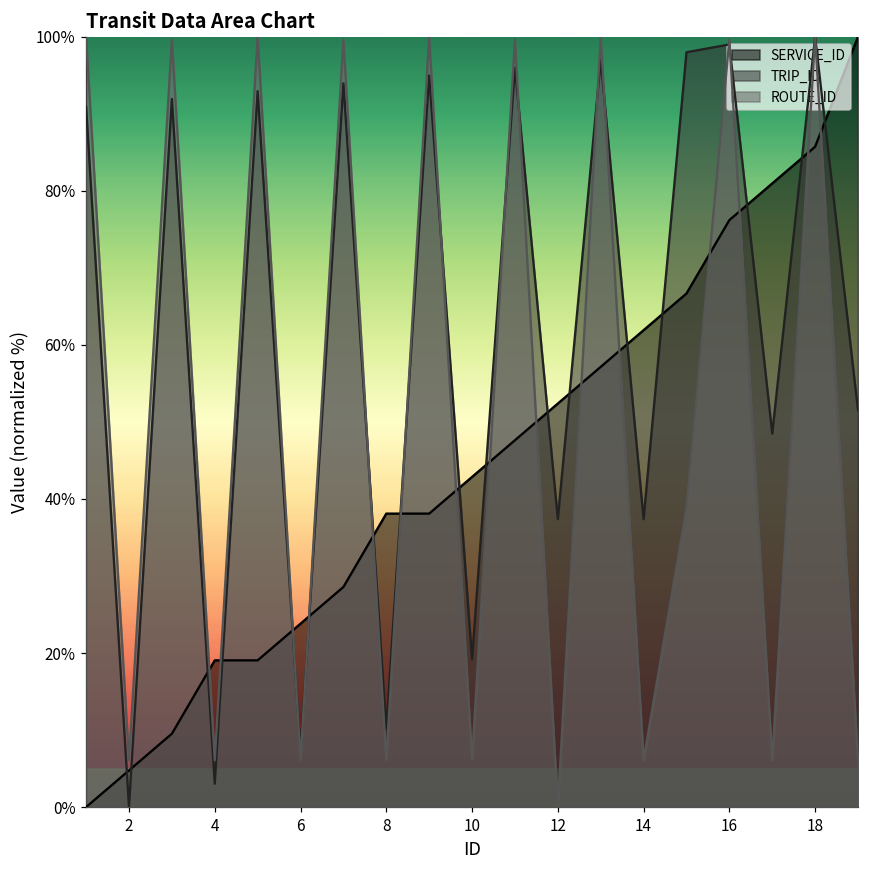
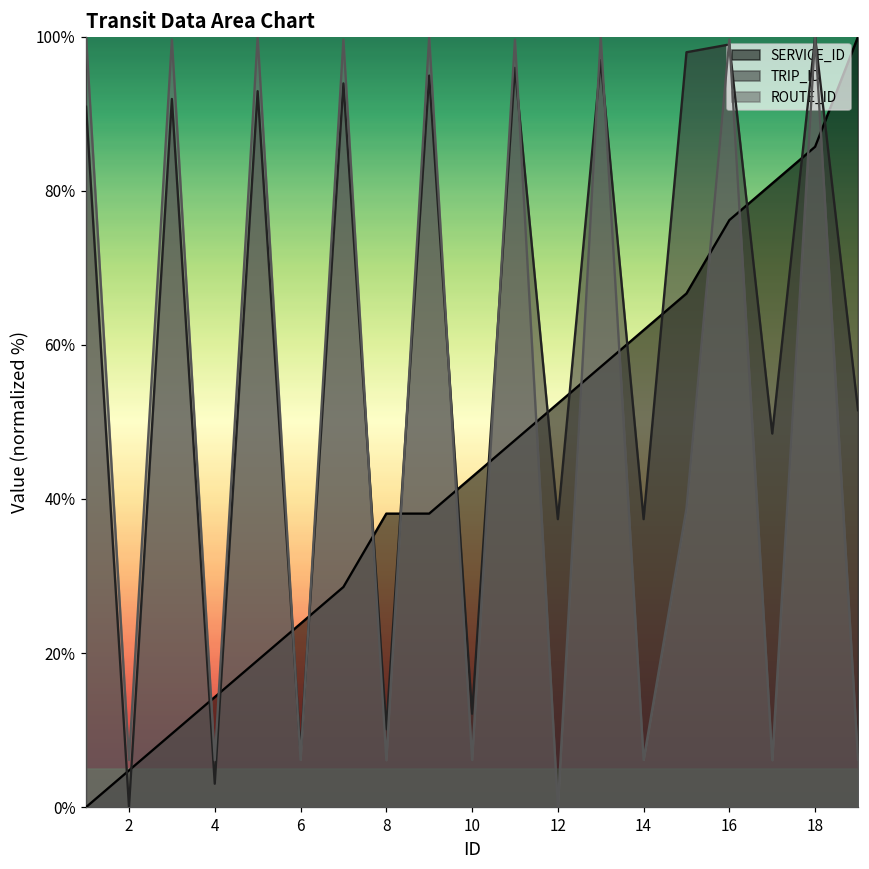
SERVICE_ID, 4: 19% -> 14%
TRIP_ID, 10: 19% -> 12%
